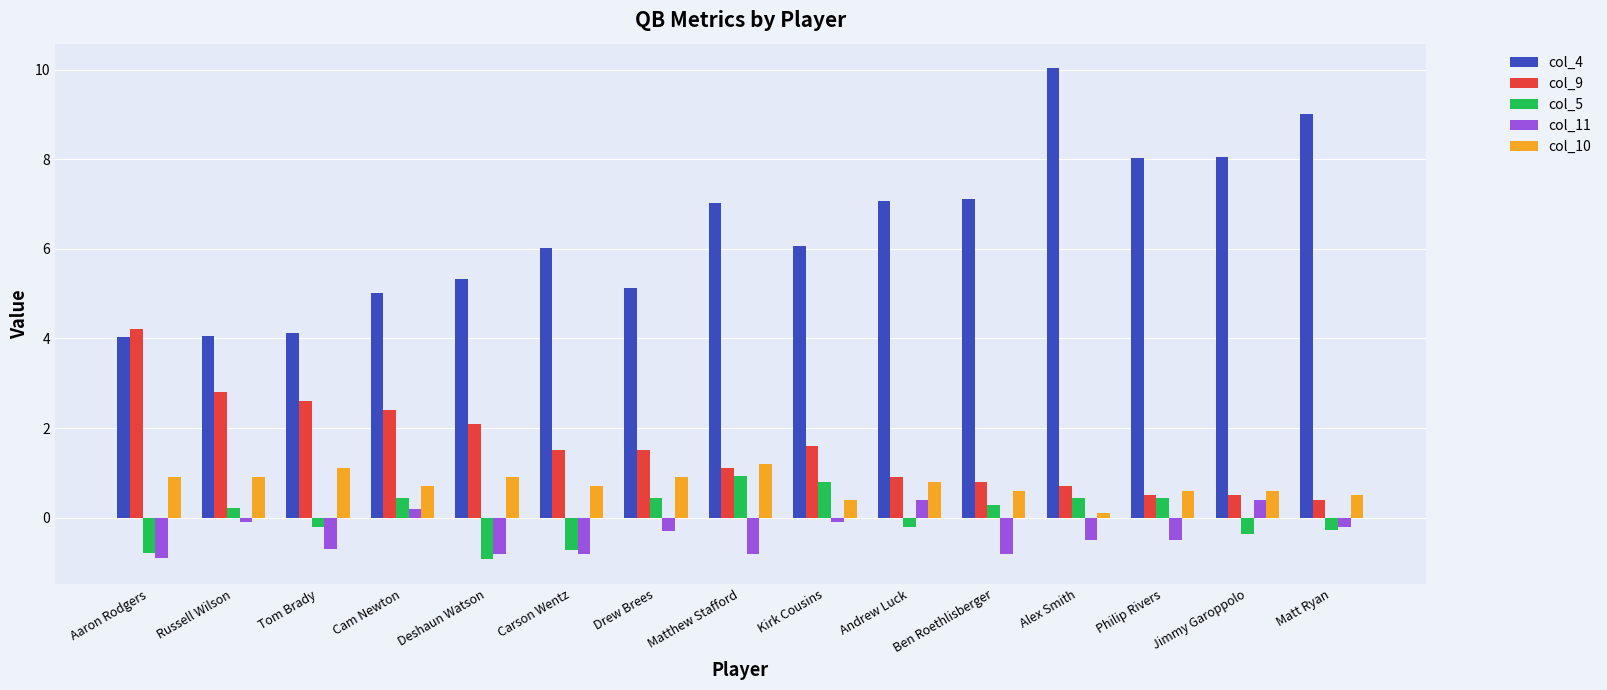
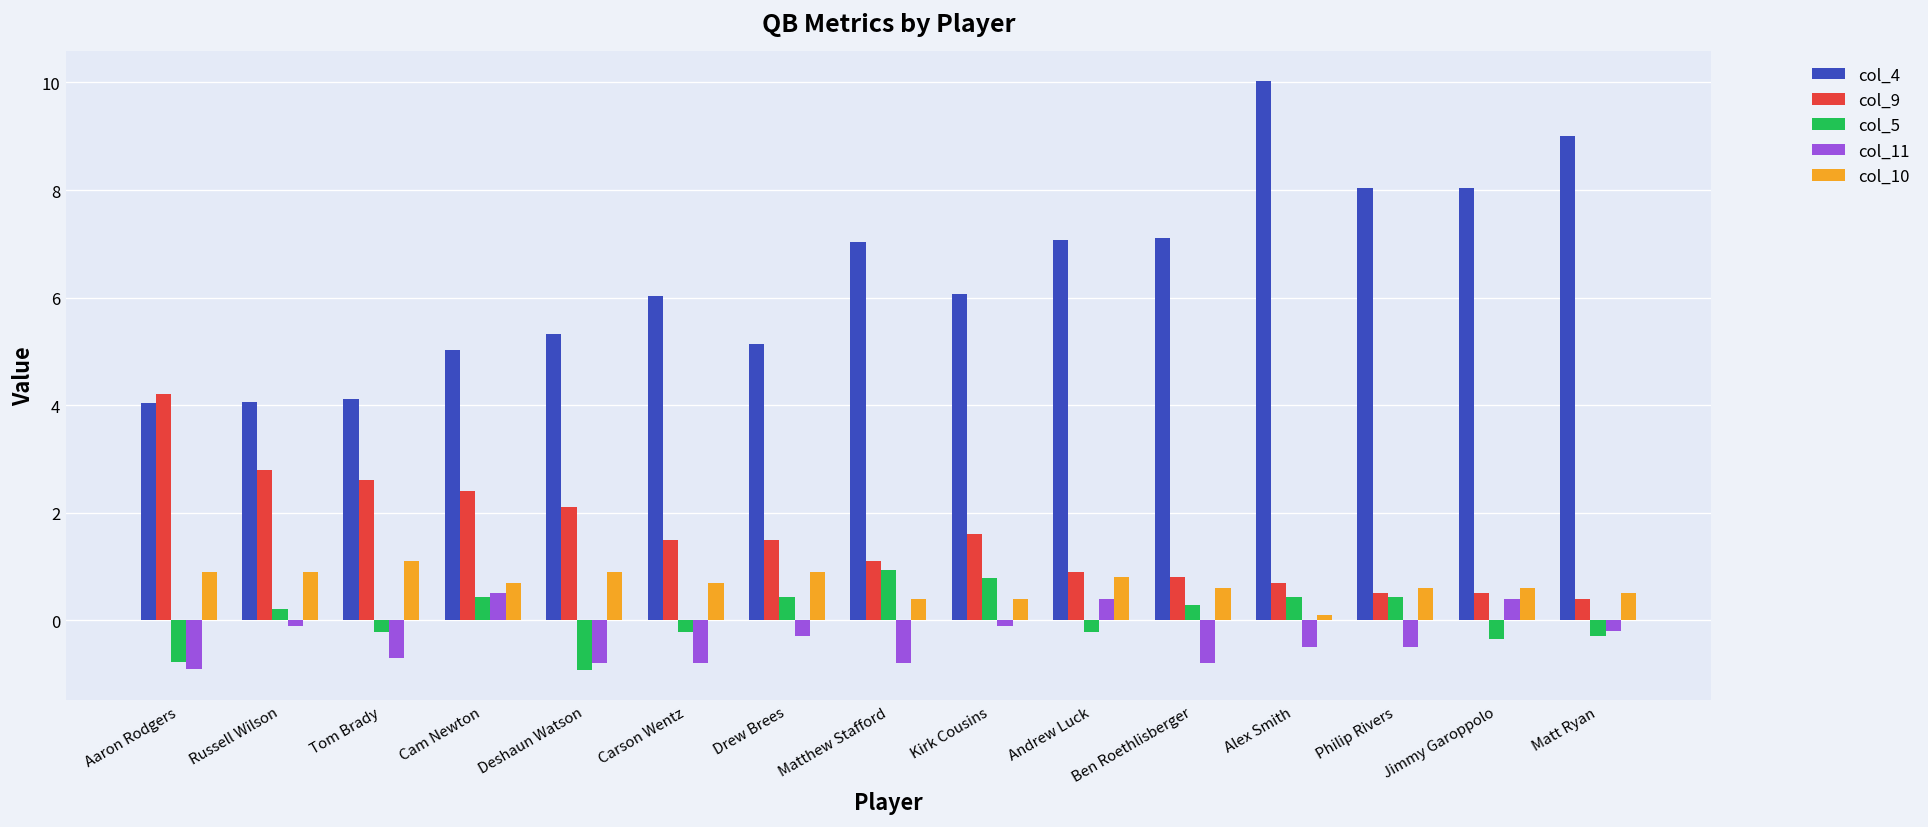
col_11, Cam Newton: 0.2 -> 0.5
col_5, Carson Wentz: -0.7 -> -0.2
col_10, Matthew Stafford: 1.2 -> 0.4
